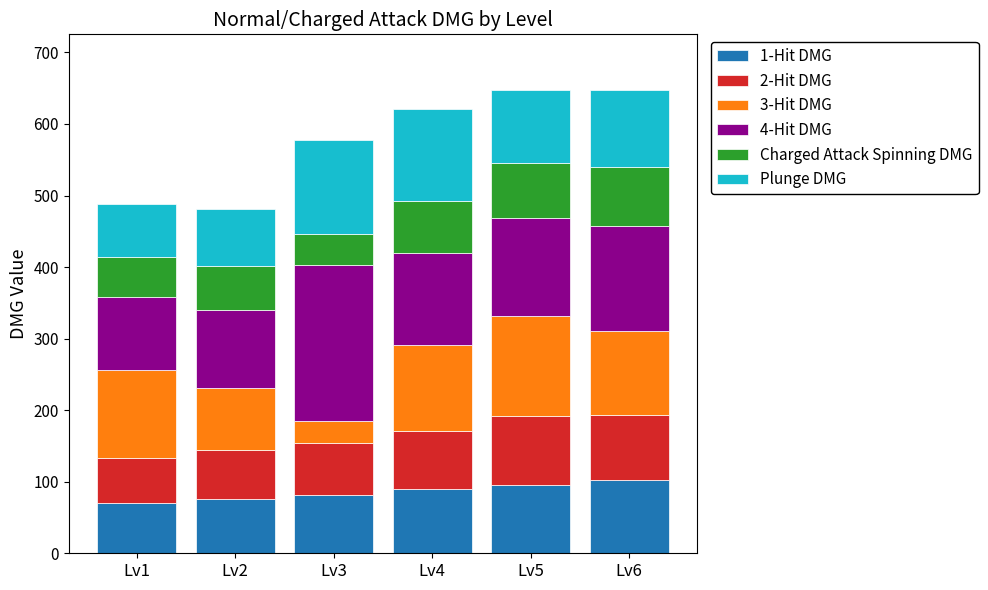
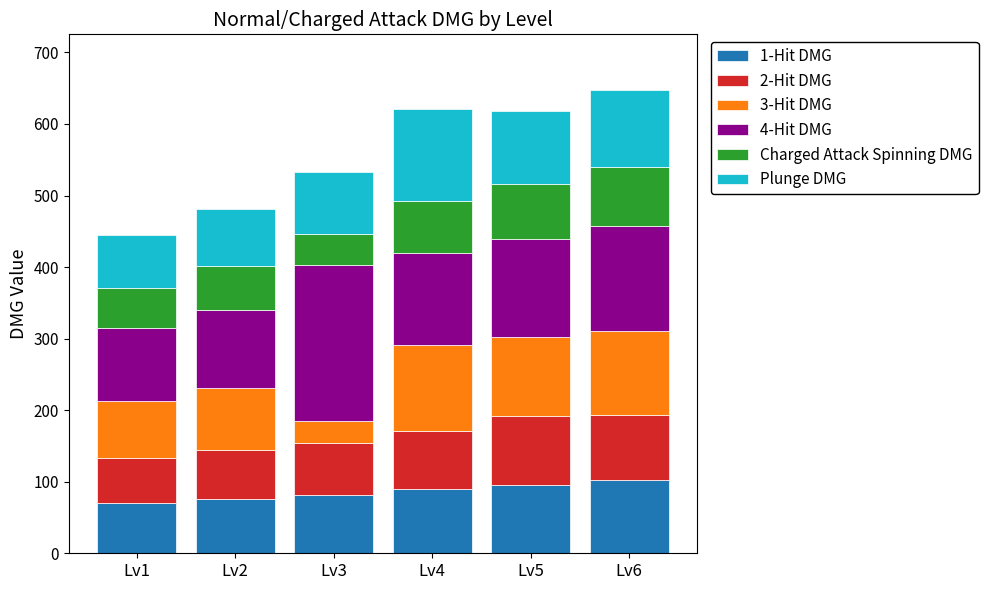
3-Hit DMG, Lv1: 120 -> 80
Plunge DMG, Lv3: 130 -> 90
3-Hit DMG, Lv5: 140 -> 110
